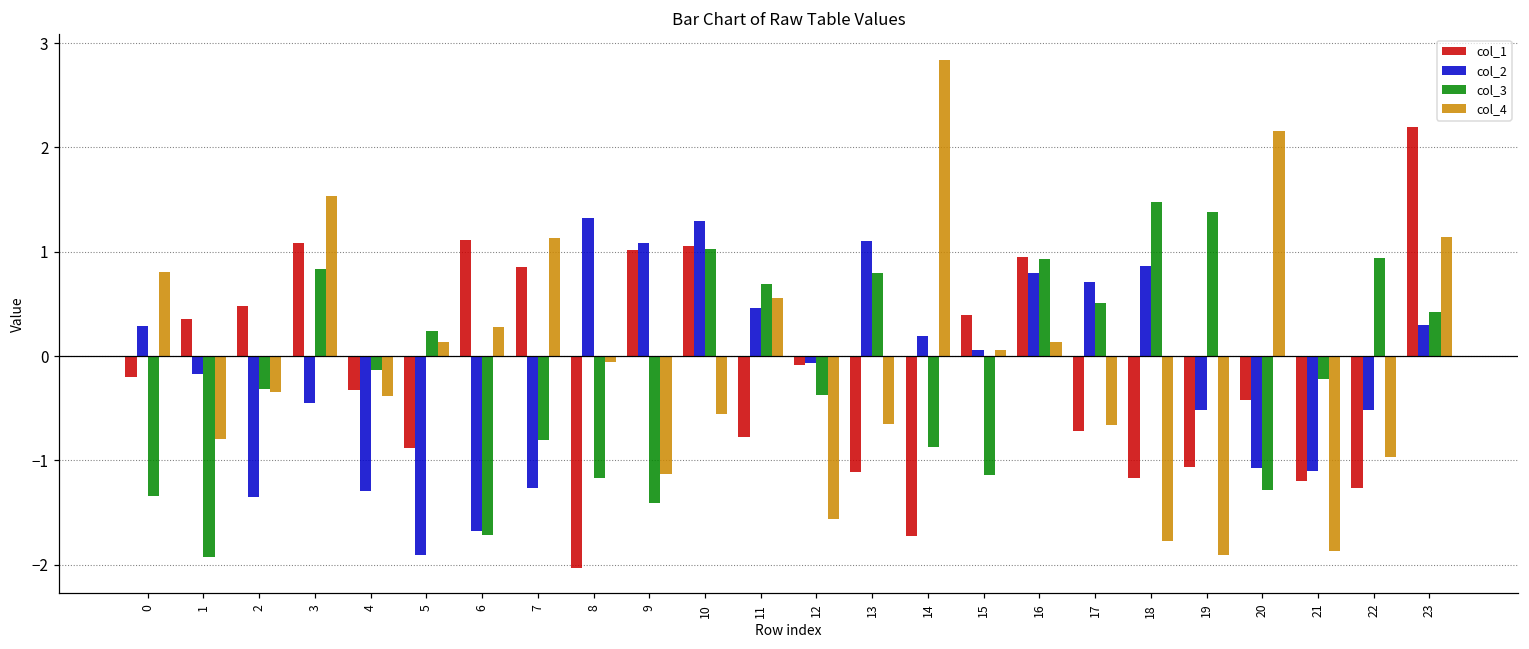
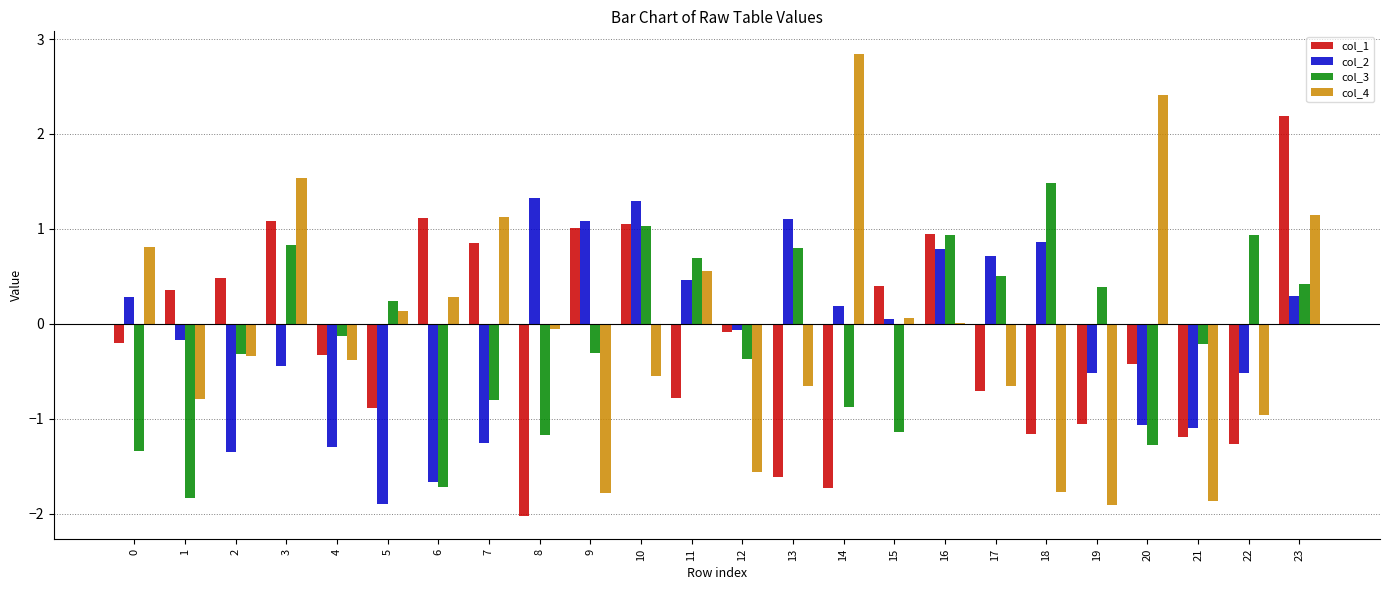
col_3, 1: -1.9 -> -1.8
col_3, 9: -1.4 -> -0.3
col_4, 9: -1.1 -> -1.8
col_1, 13: -1.1 -> -1.6
col_4, 16: 0.1 -> 0.0
col_3, 19: 1.4 -> 0.4
col_4, 20: 2.2 -> 2.4
